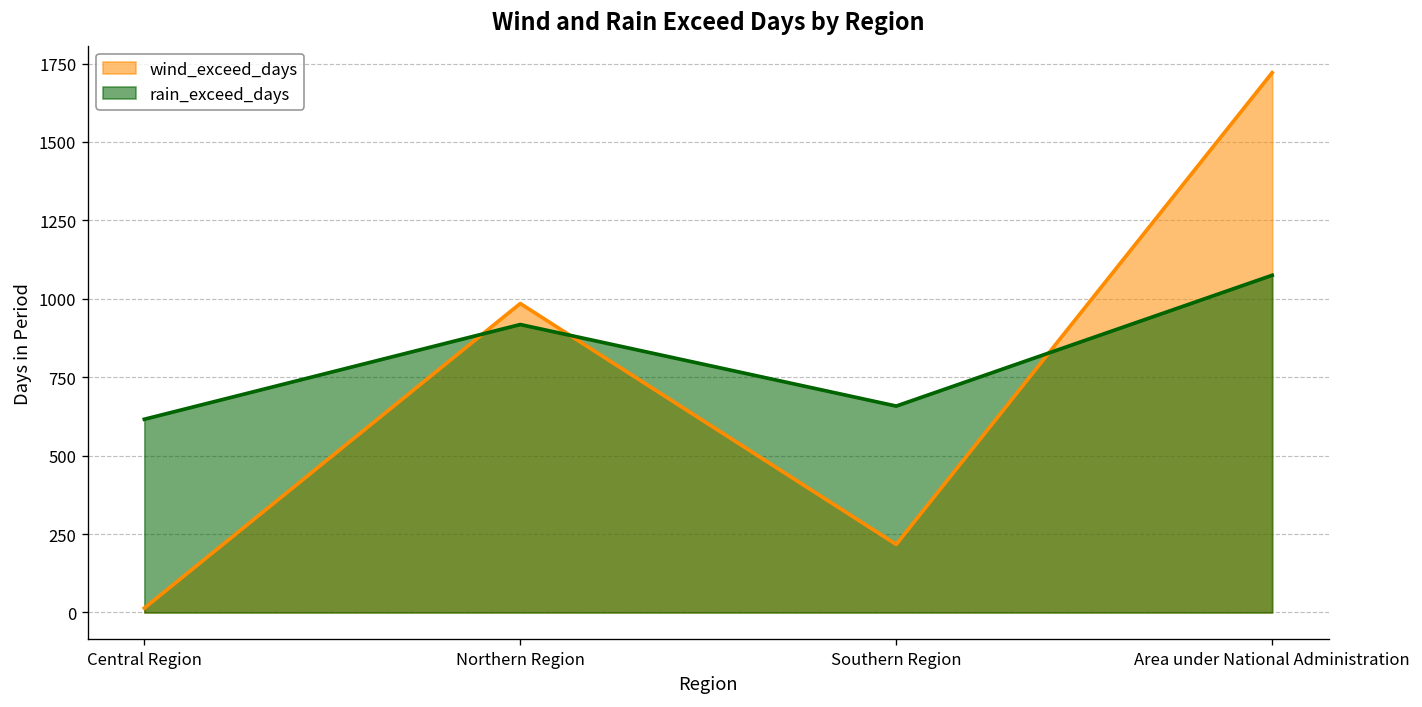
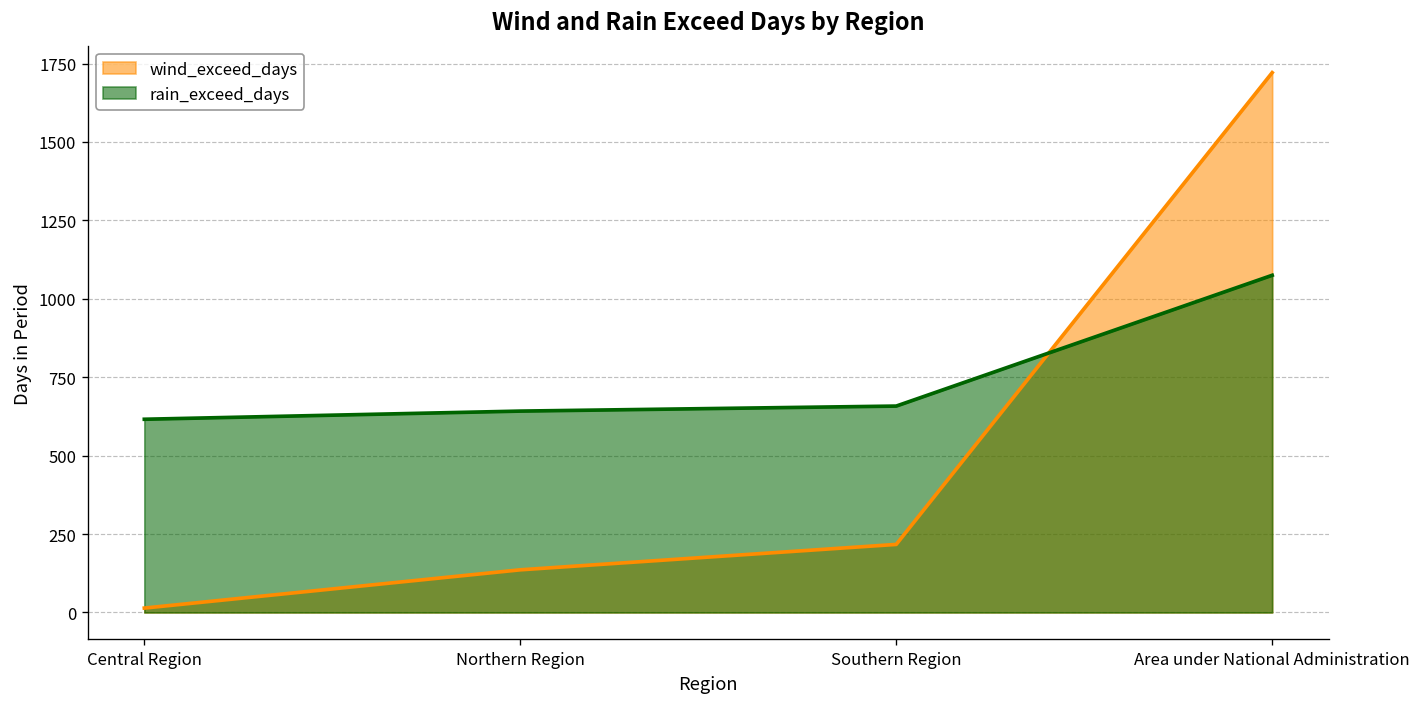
wind_exceed_days, Northern Region: 990 -> 140
rain_exceed_days, Northern Region: 920 -> 640
